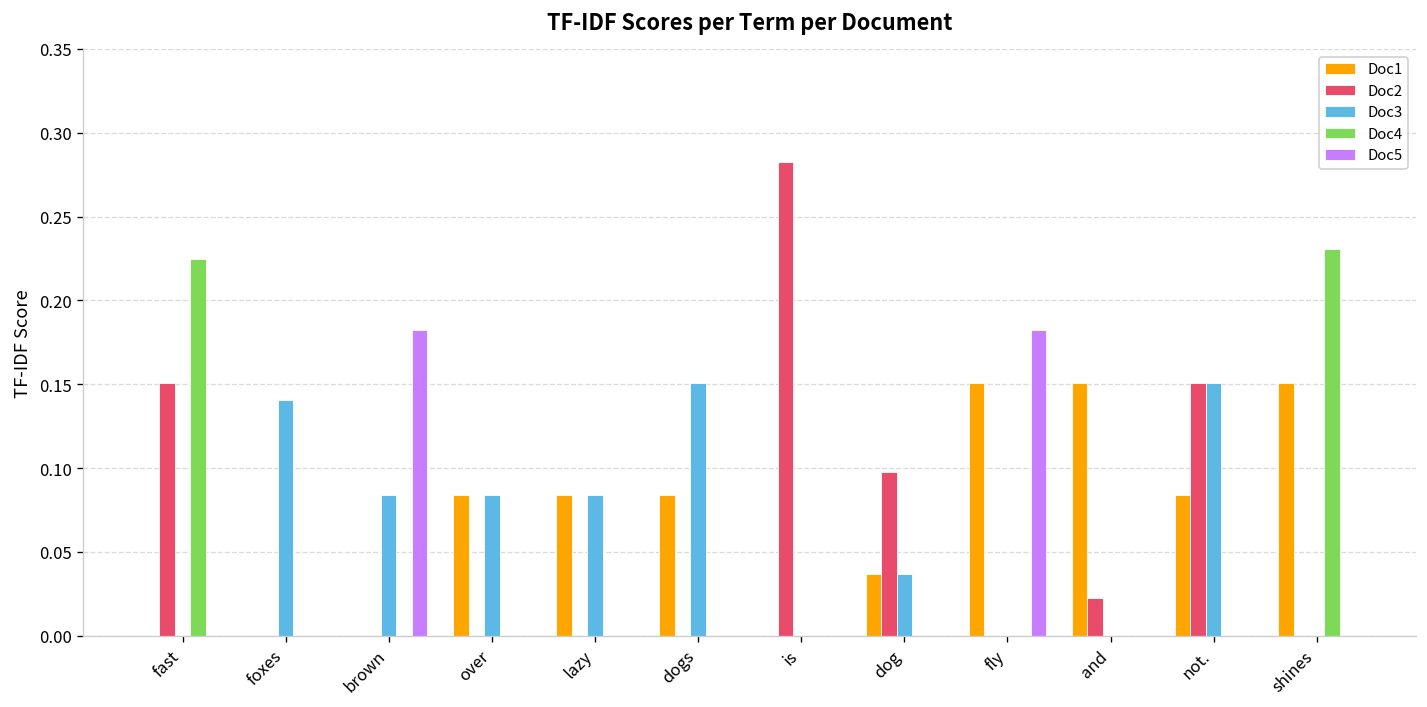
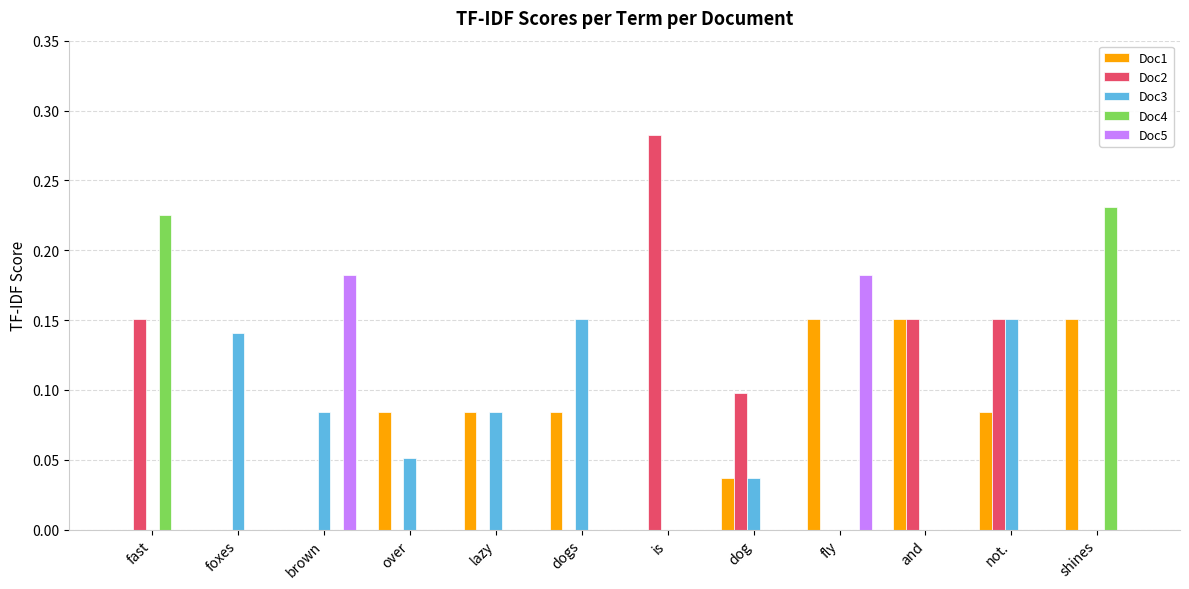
Doc3, over: 0.084 -> 0.051
Doc2, and: 0.023 -> 0.150
